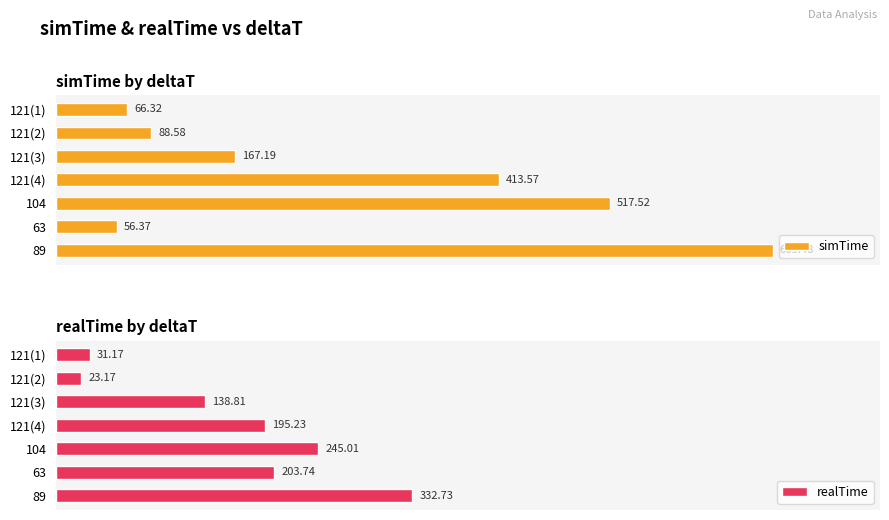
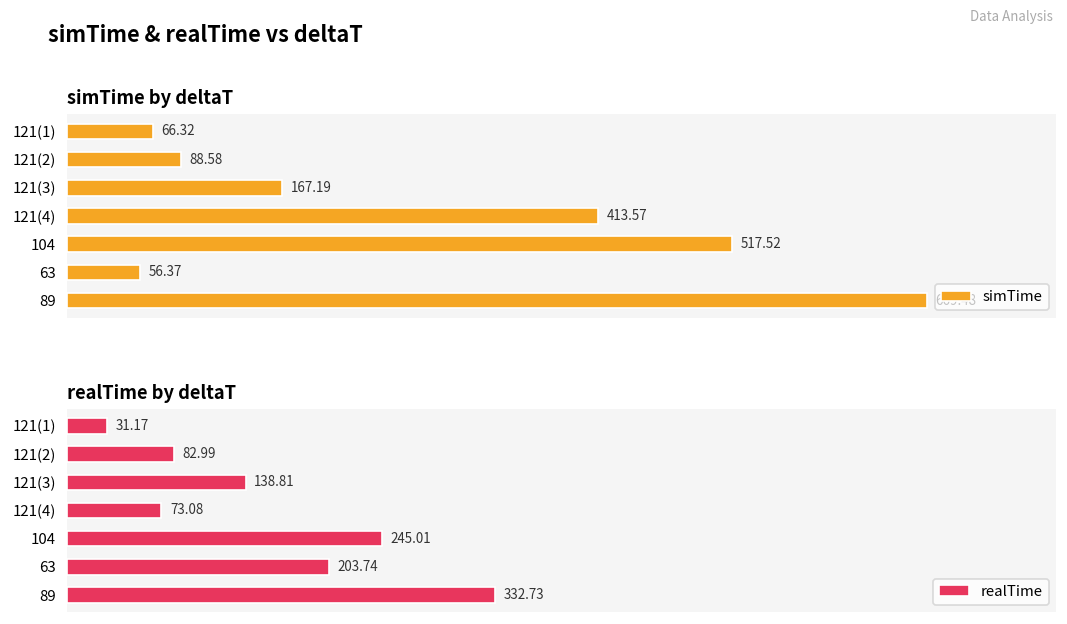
realTime by deltaT, 121(2): 23.17 -> 82.99
realTime by deltaT, 121(4): 195.23 -> 73.08
